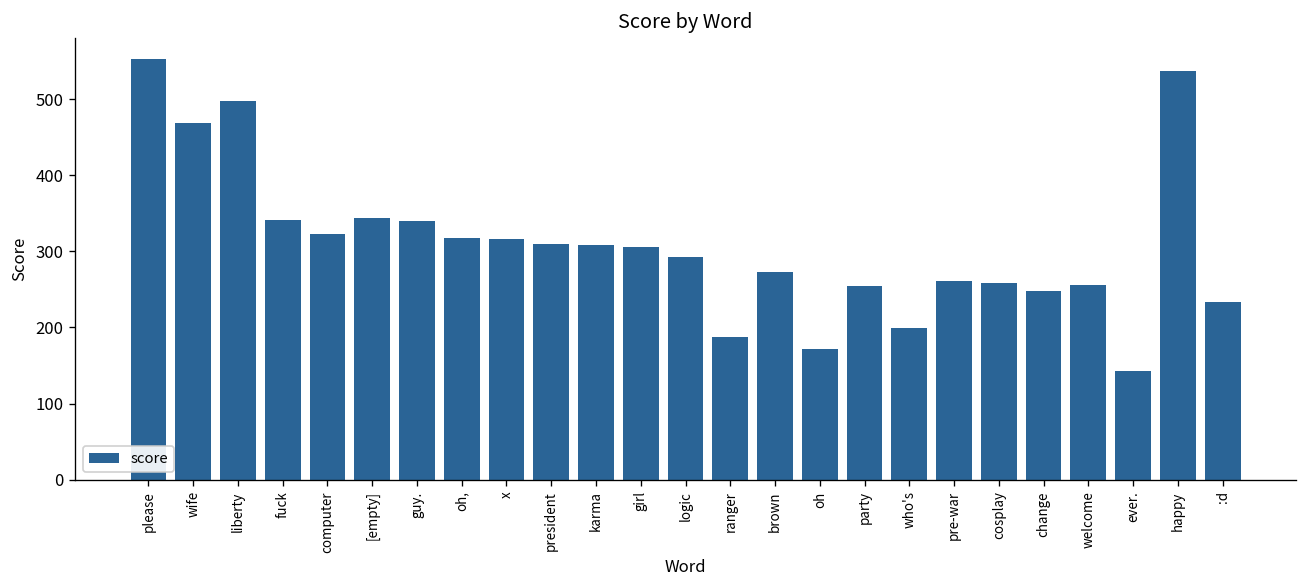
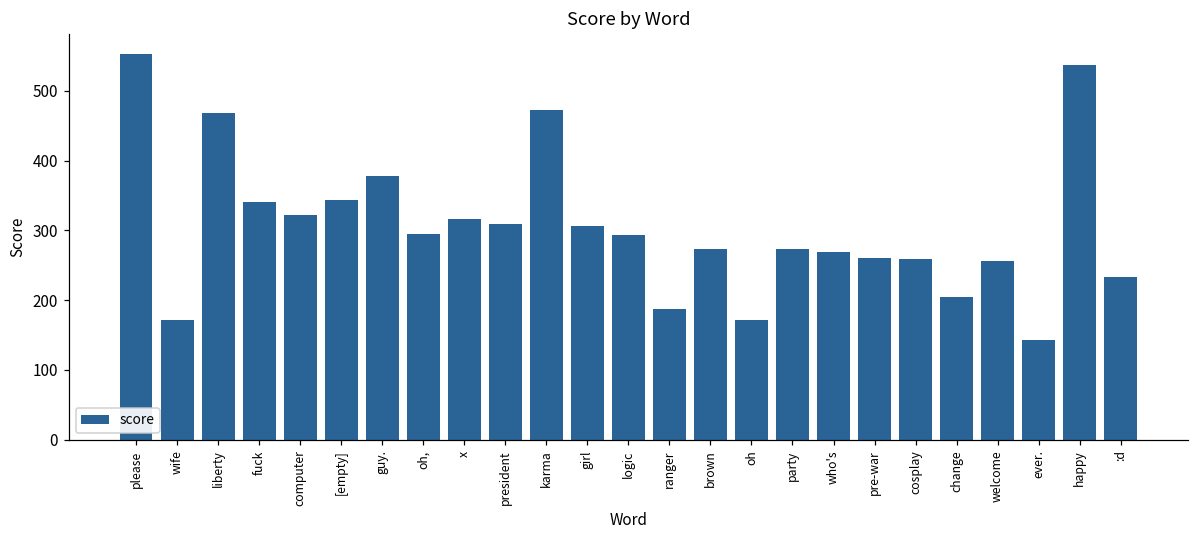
wife: 470 -> 170
liberty: 500 -> 470
guy.: 340 -> 380
oh,: 320 -> 290
karma: 310 -> 470
party: 250 -> 270
who's: 200 -> 270
change: 250 -> 210
